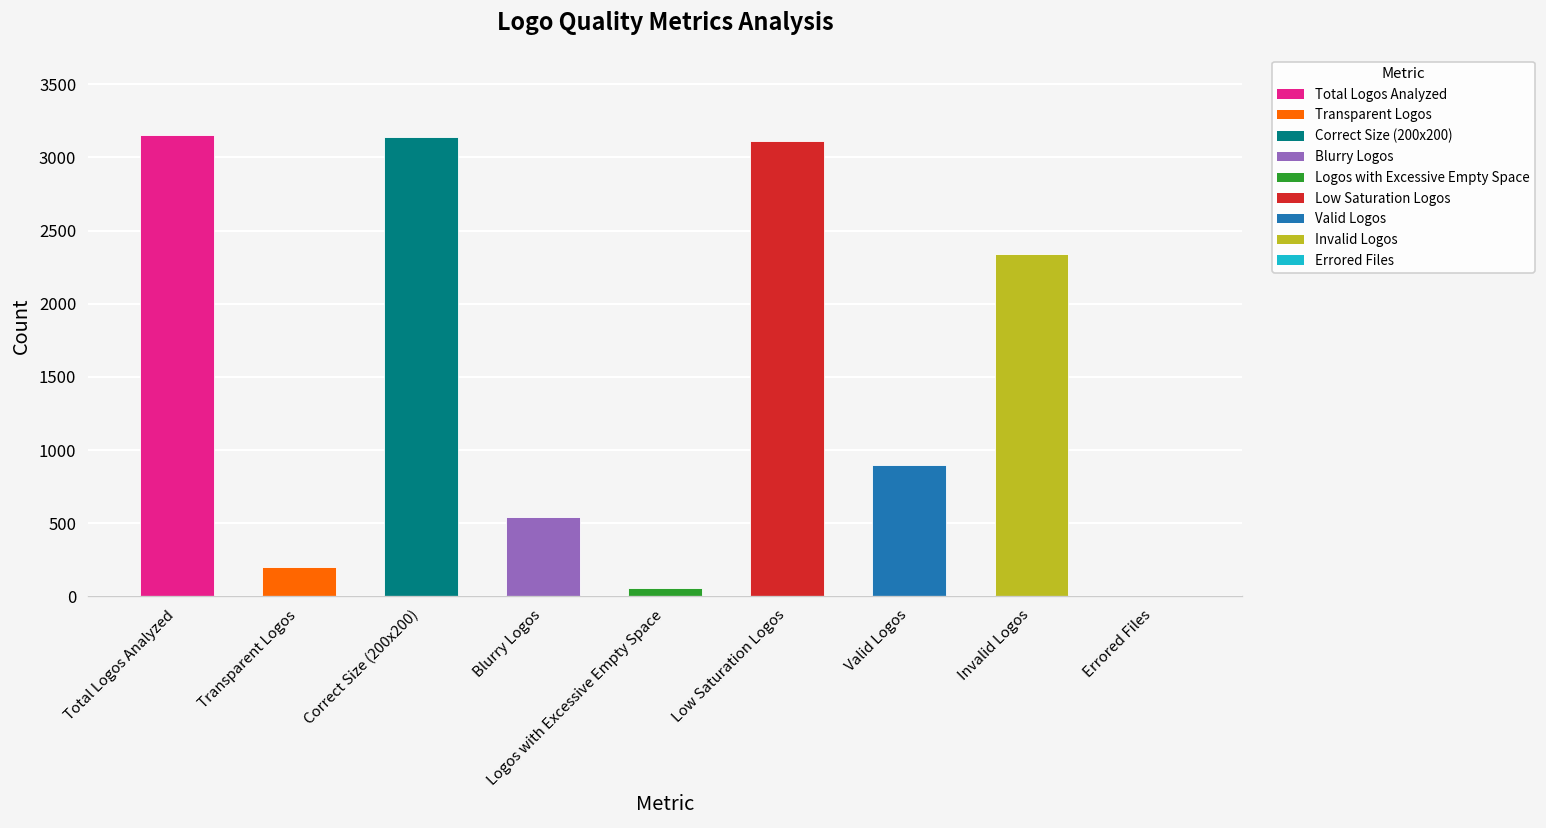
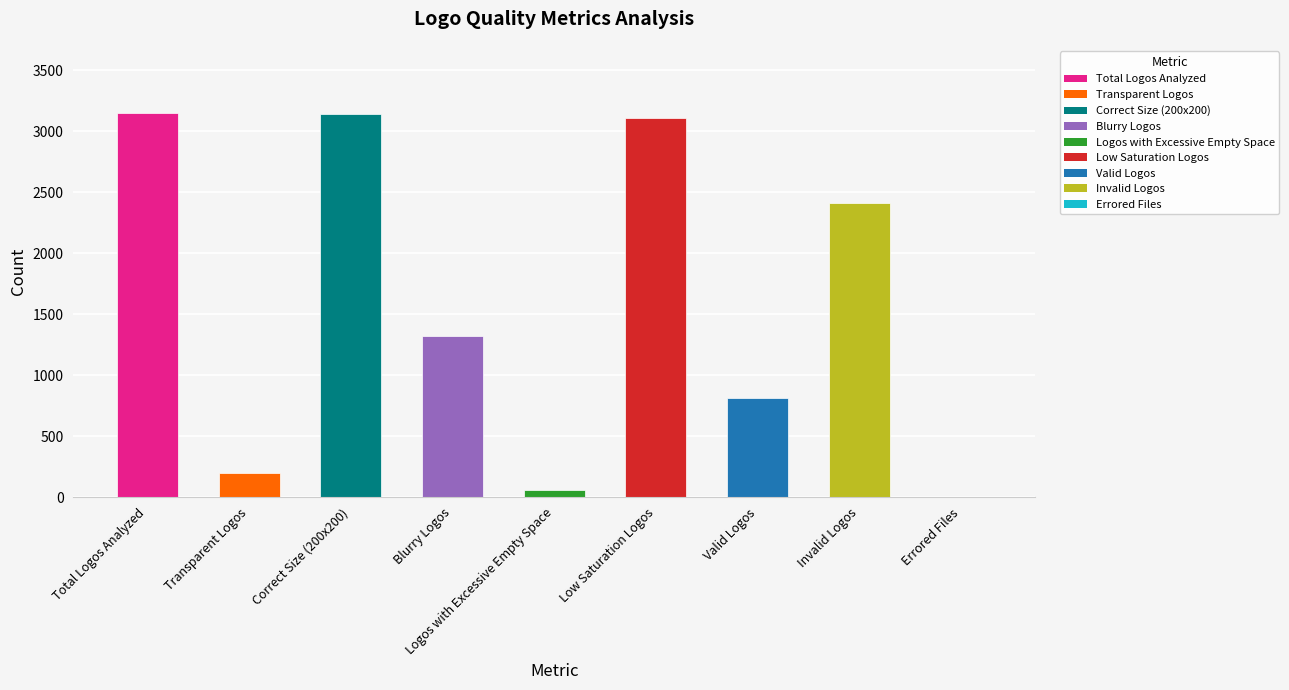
Blurry Logos: 540 -> 1320
Valid Logos: 900 -> 810
Invalid Logos: 2340 -> 2410
